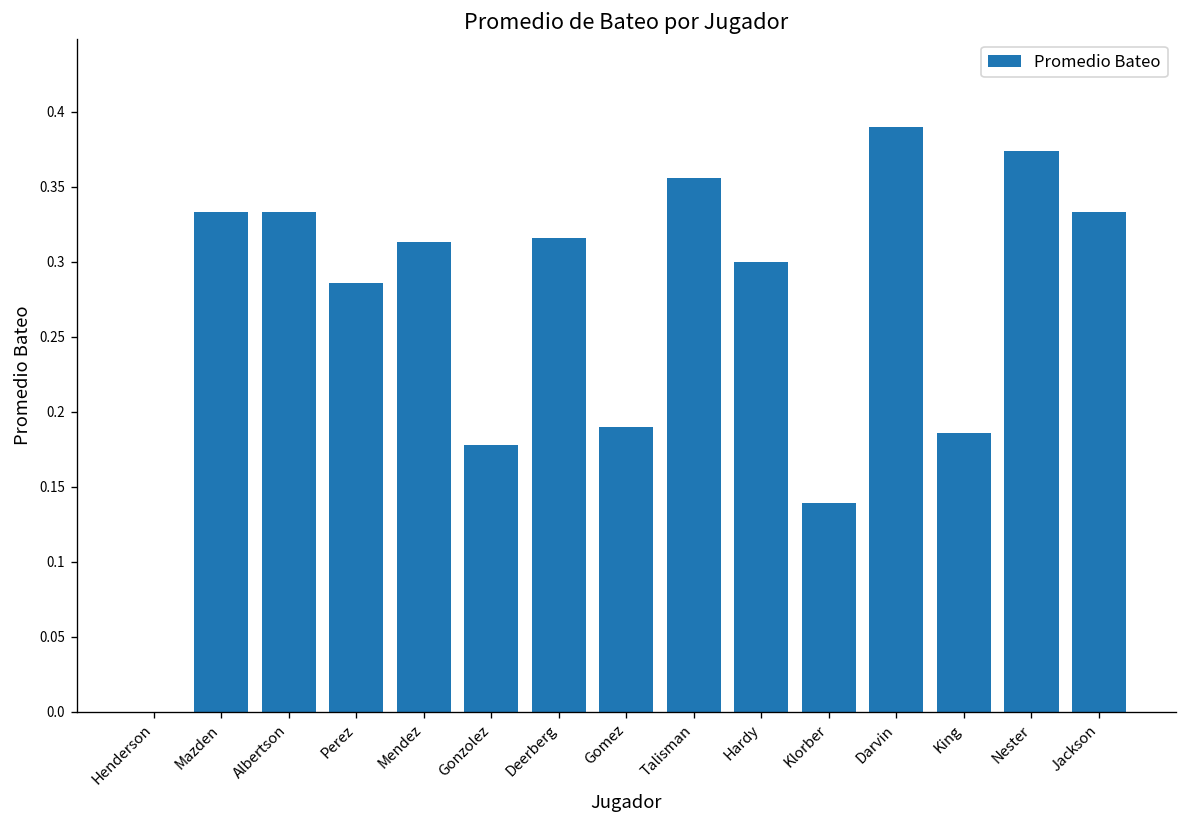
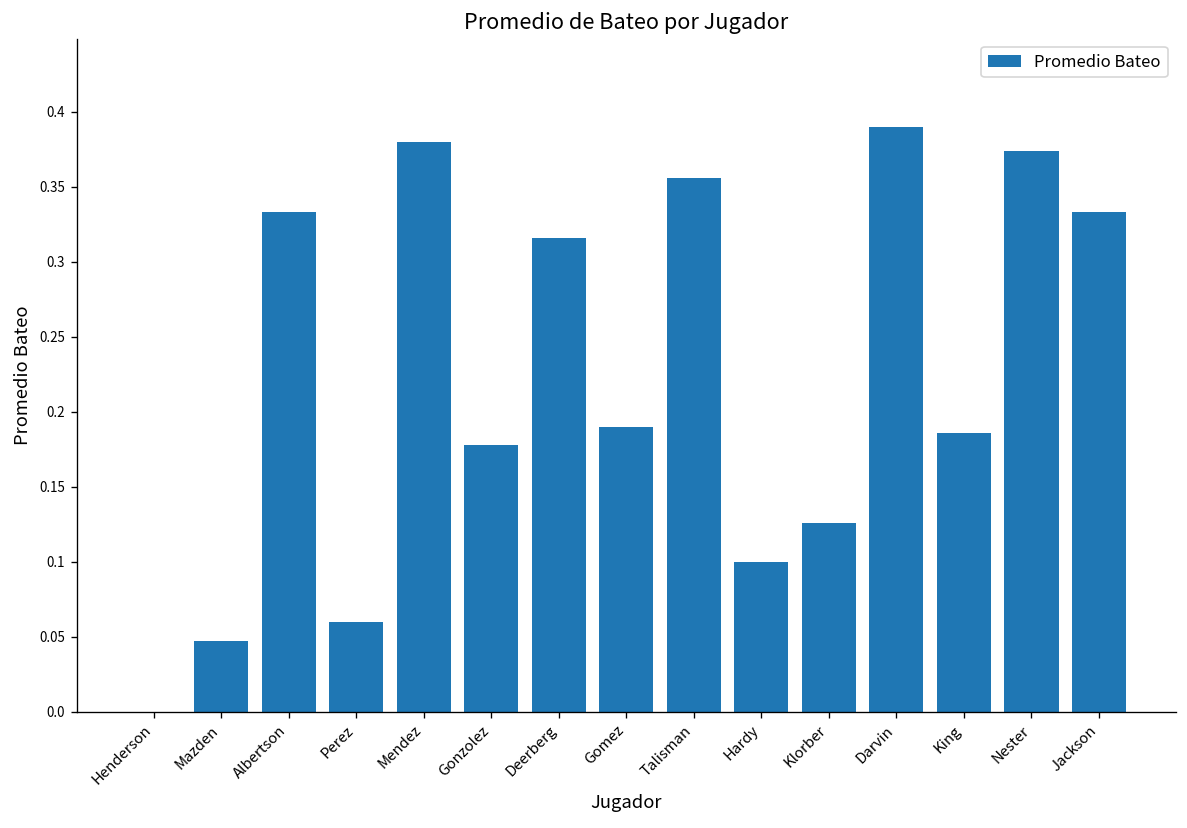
Mazden: 0.333 -> 0.047
Perez: 0.286 -> 0.060
Mendez: 0.313 -> 0.380
Hardy: 0.3 -> 0.1
Klorber: 0.139 -> 0.126
